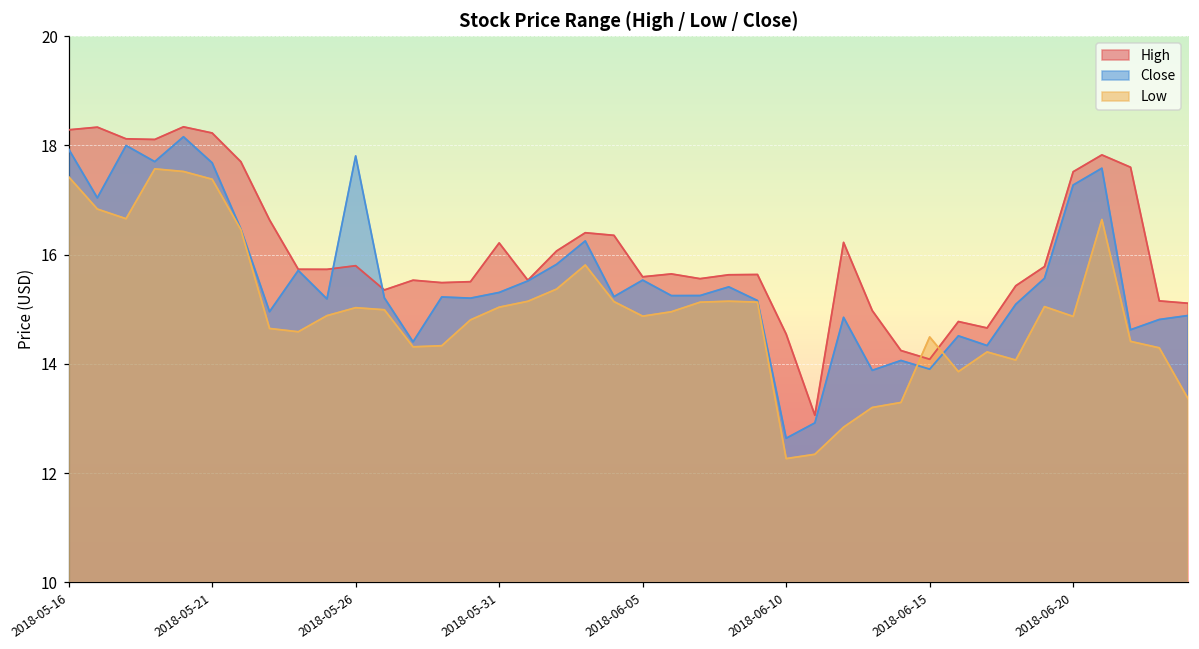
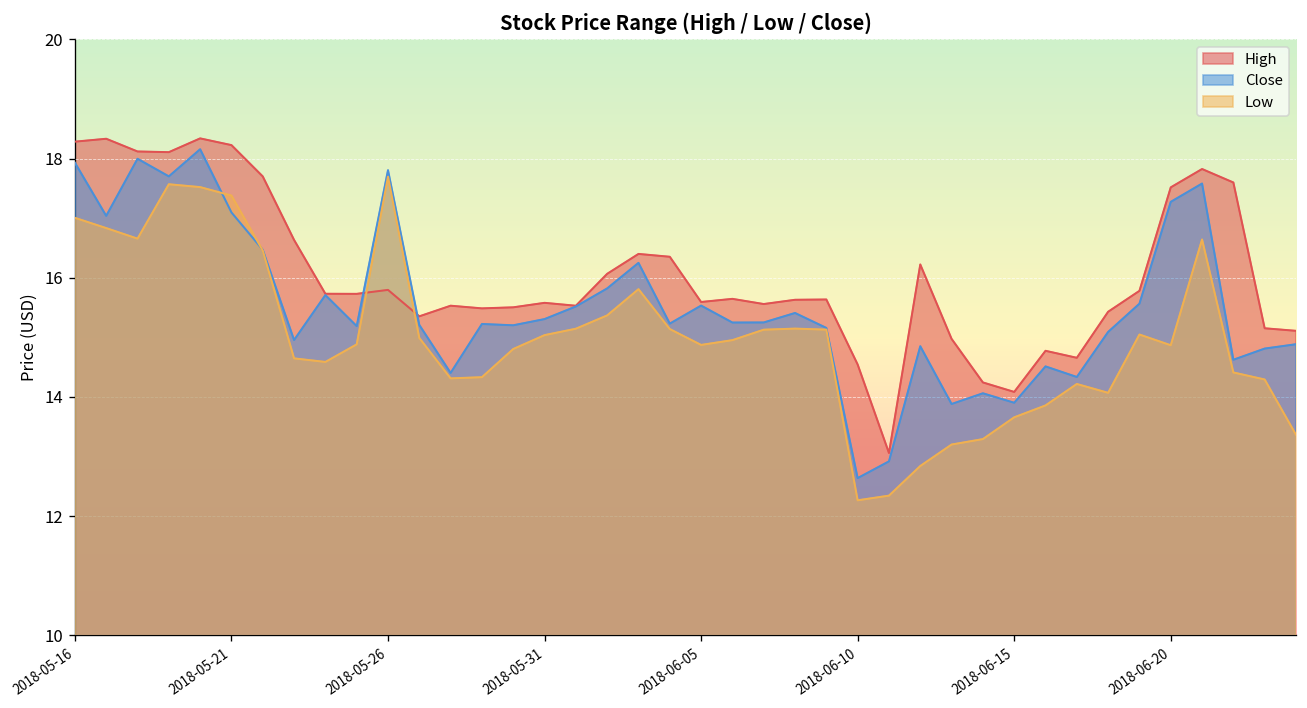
Low, 2018-05-16: 17.4 -> 17.0
Close, 2018-05-21: 17.7 -> 17.1
Low, 2018-05-26: 15.0 -> 17.7
High, 2018-05-31: 16.2 -> 15.6
Low, 2018-06-15: 14.5 -> 13.7
